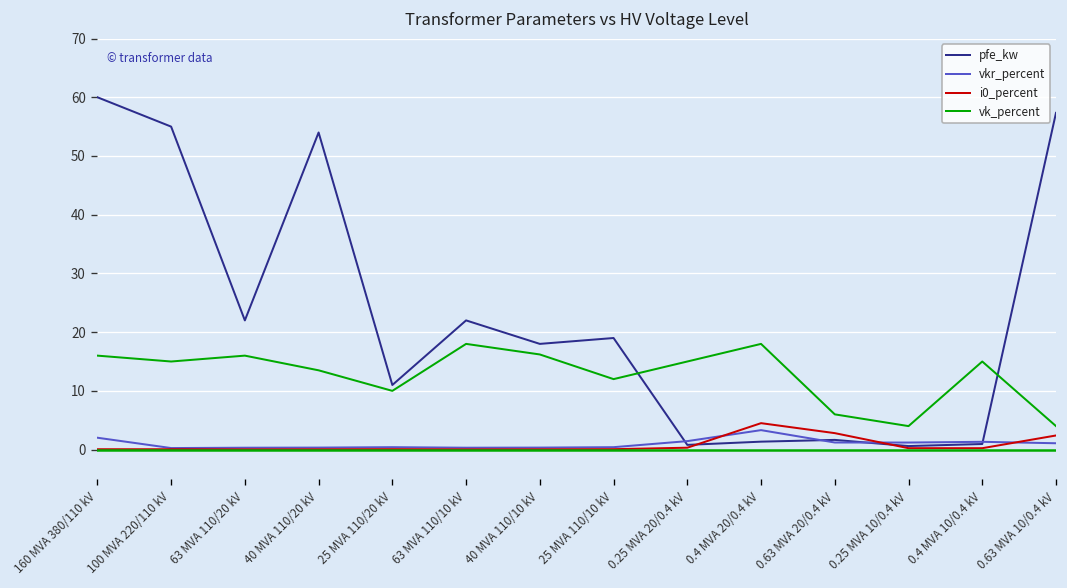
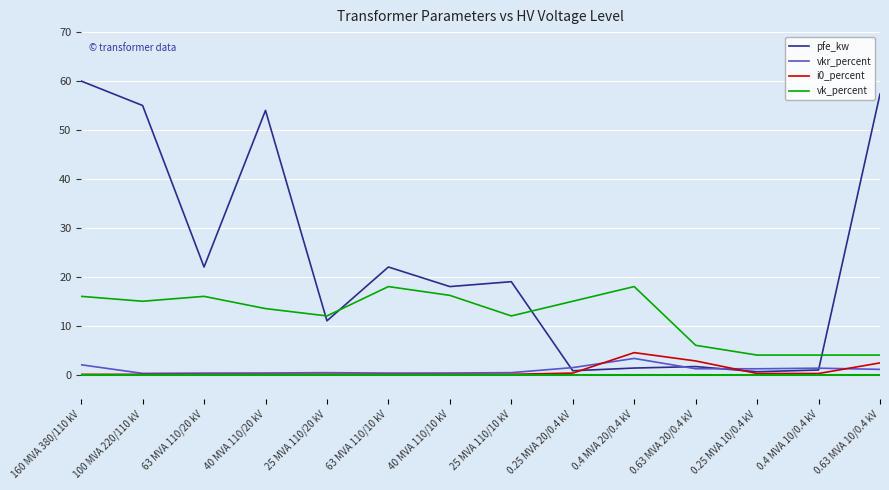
vk_percent, 25 MVA 110/20 kV: 10 -> 12
vk_percent, 0.4 MVA 10/0.4 kV: 15 -> 4
